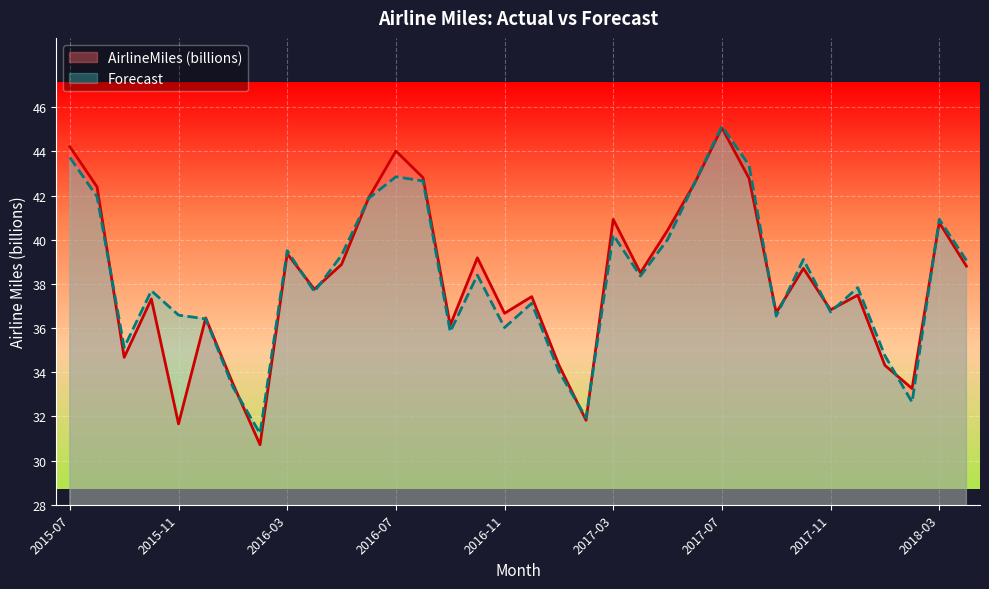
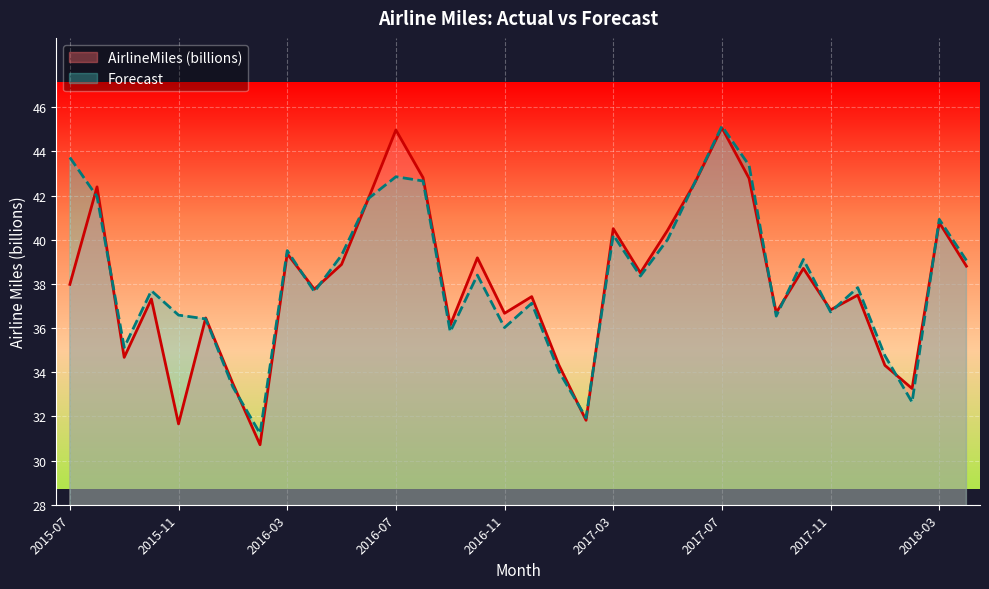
AirlineMiles (billions), 2015-07: 44.2 -> 38.0
AirlineMiles (billions), 2016-07: 44.0 -> 45.0
AirlineMiles (billions), 2017-03: 40.9 -> 40.5
